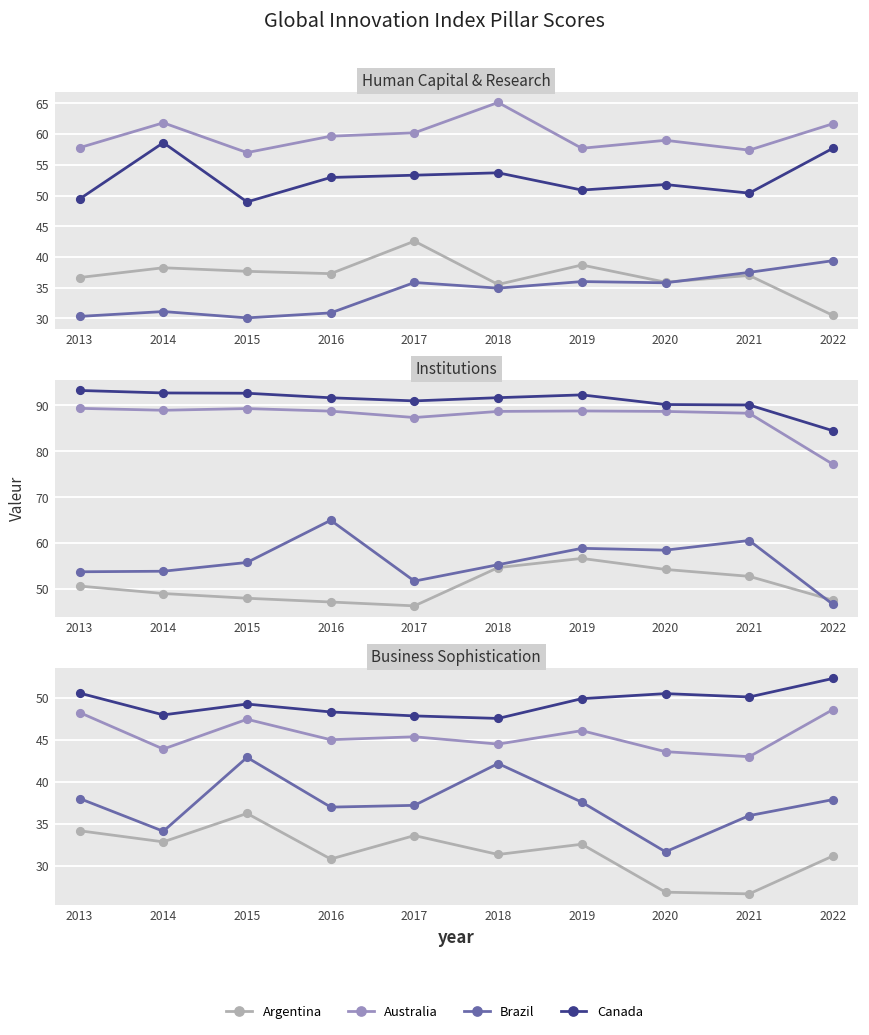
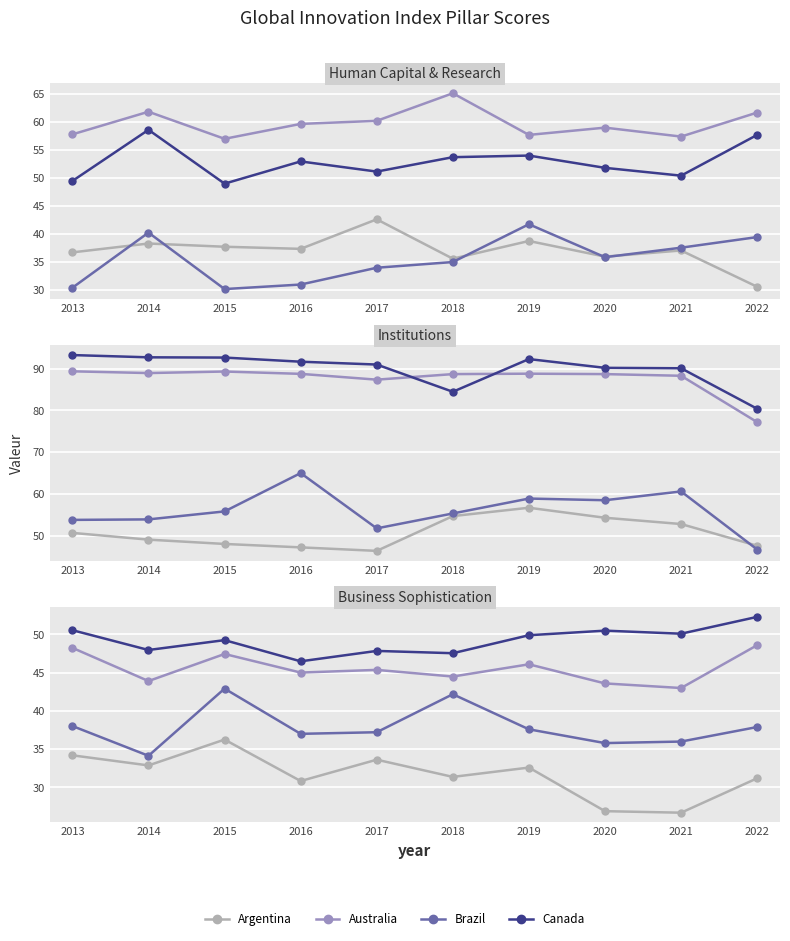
Human Capital & Research, Brazil, 2014: 31 -> 40
Human Capital & Research, Brazil, 2017: 36 -> 34
Human Capital & Research, Canada, 2017: 53 -> 51
Human Capital & Research, Brazil, 2019: 36 -> 42
Human Capital & Research, Canada, 2019: 51 -> 54
Institutions, Canada, 2018: 92 -> 84
Institutions, Canada, 2022: 85 -> 80
Business Sophistication, Canada, 2016: 48 -> 46
Business Sophistication, Brazil, 2020: 32 -> 36
